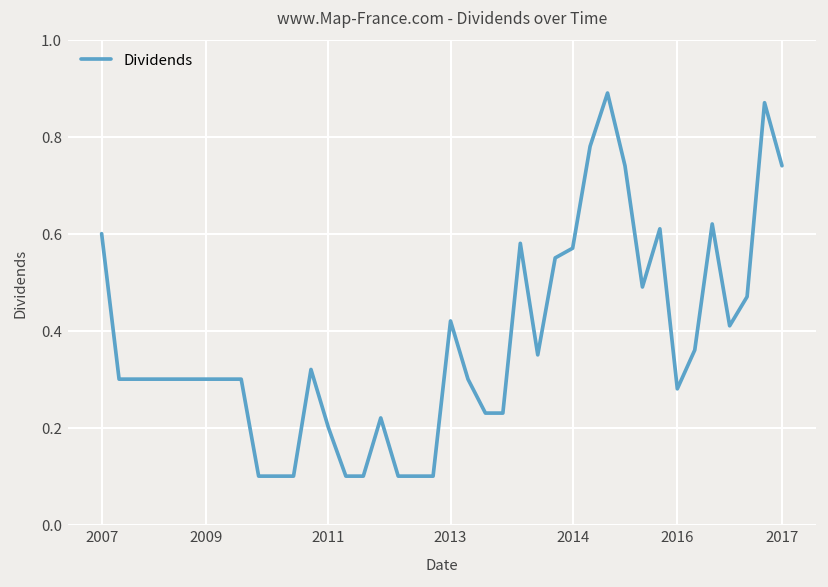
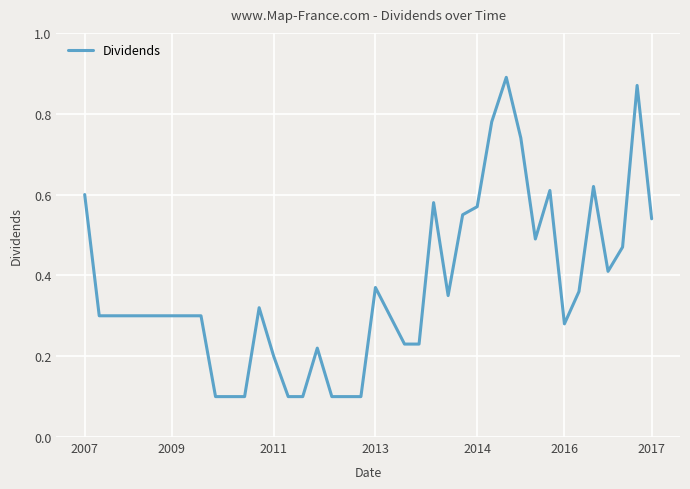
2013: 0.42 -> 0.37
2017: 0.74 -> 0.54
